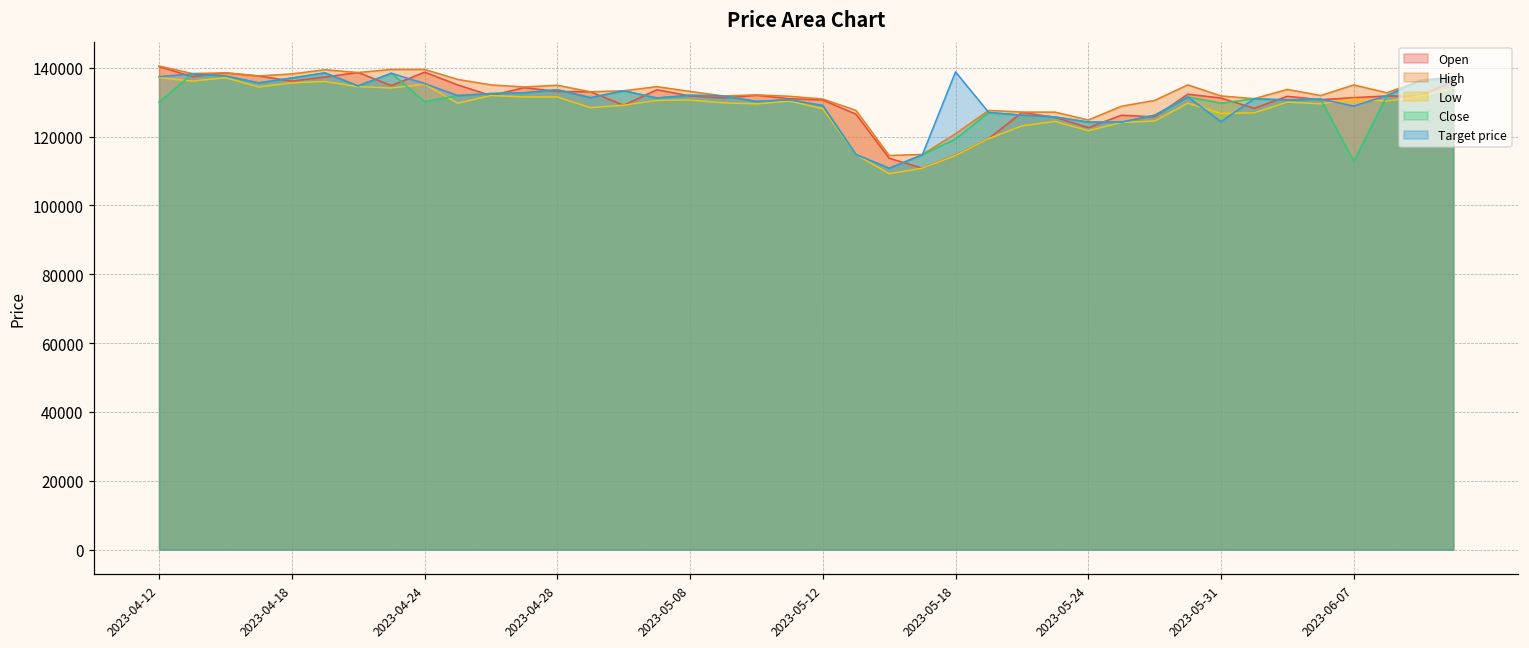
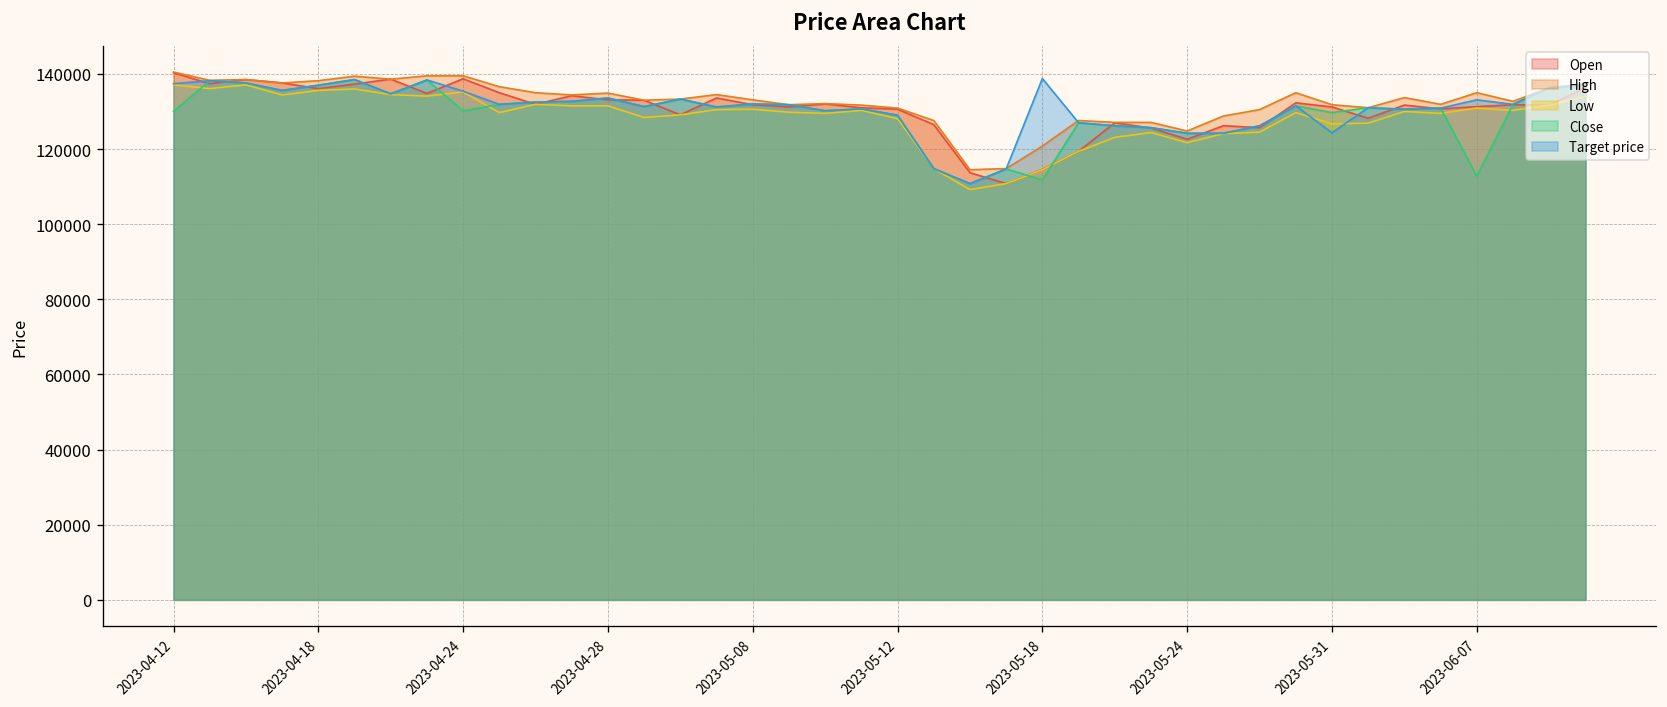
Close, 2023-05-18: 119000 -> 112000
Target price, 2023-06-07: 129000 -> 133000
